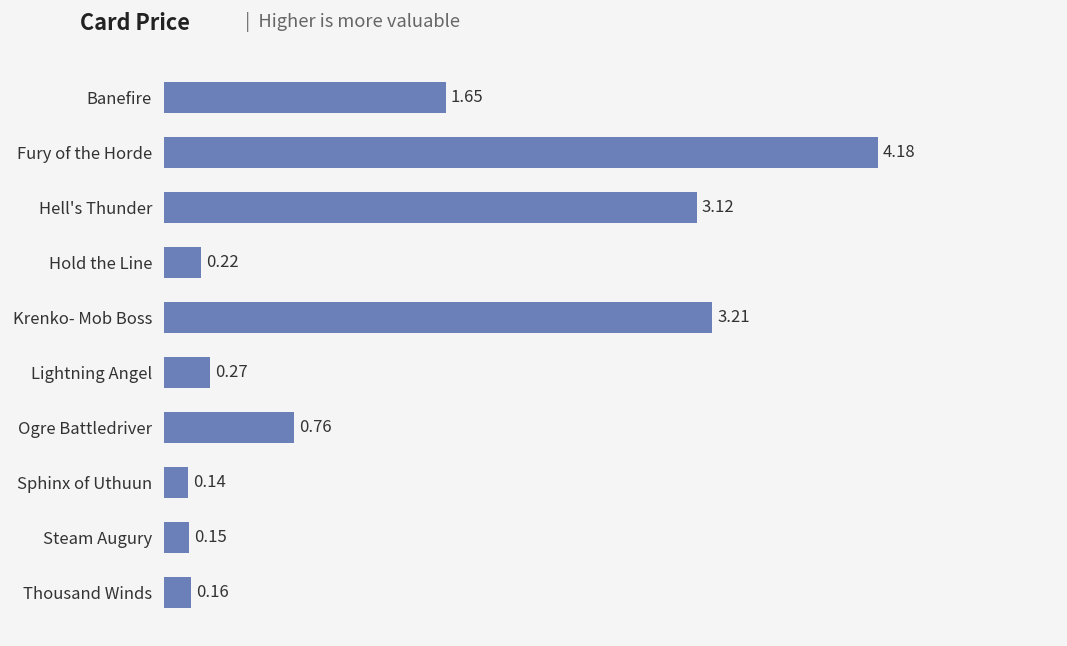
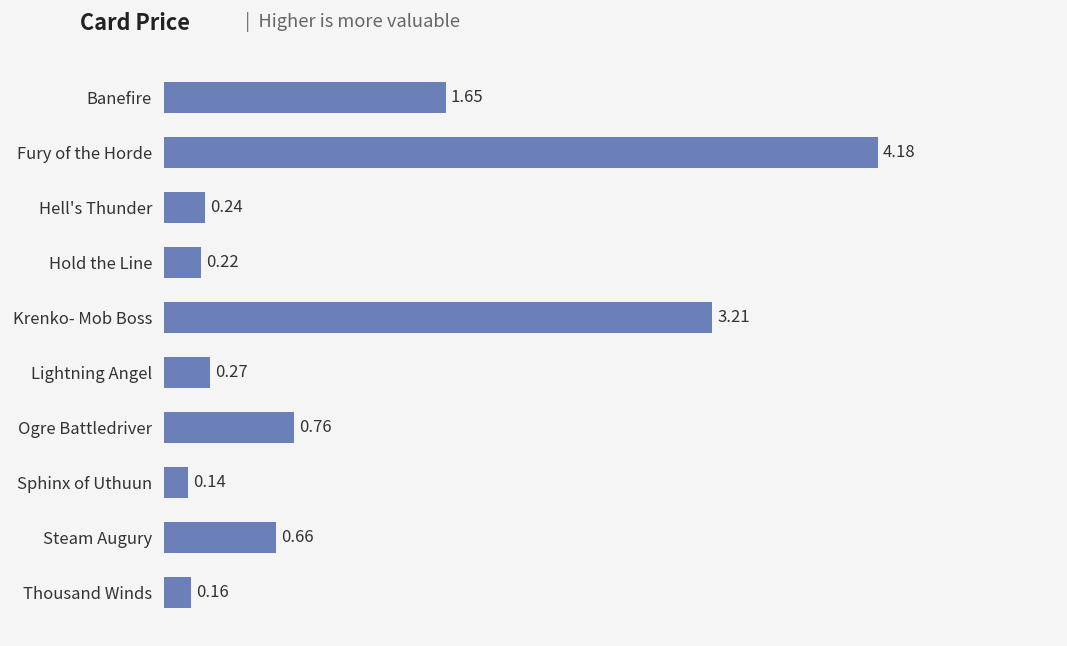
Hell's Thunder: 3.12 -> 0.24
Steam Augury: 0.15 -> 0.66
